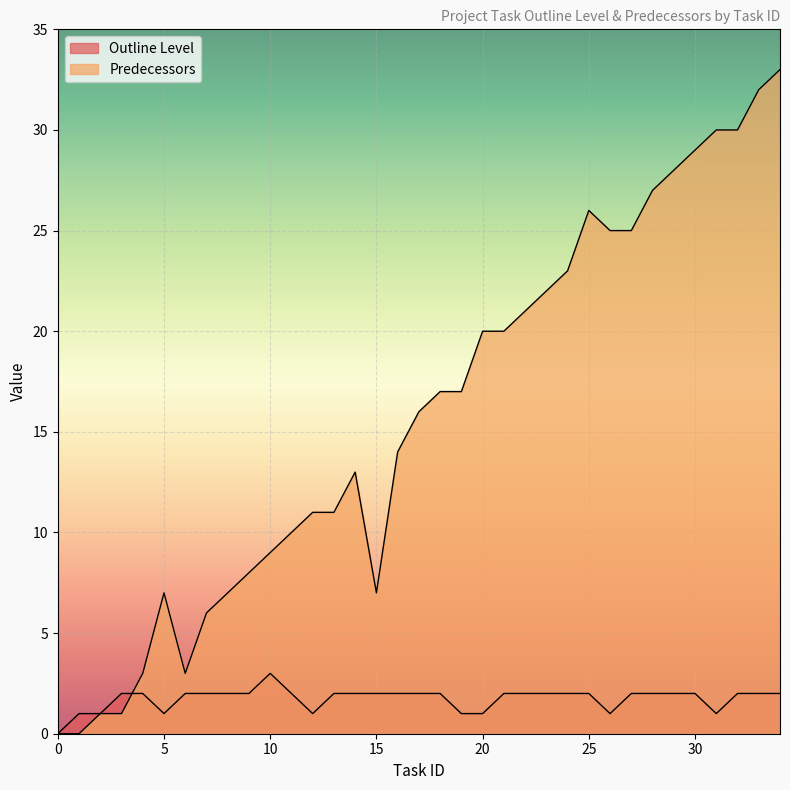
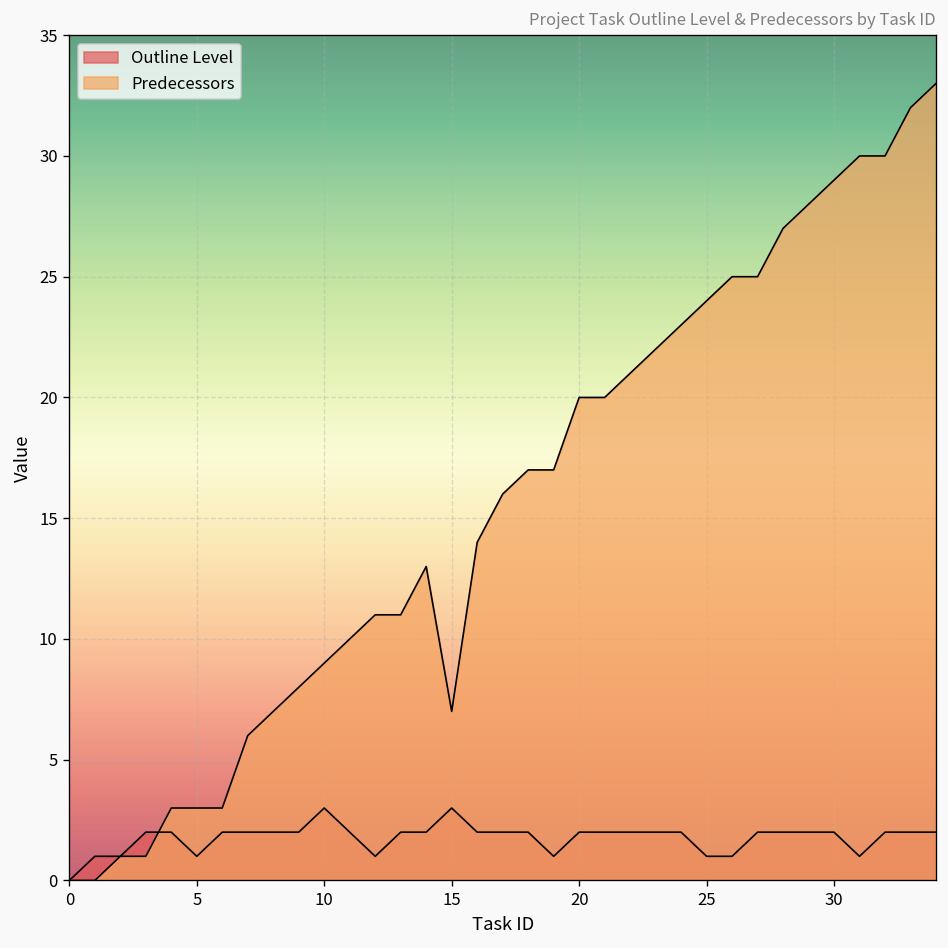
Predecessors, 5: 7 -> 3
Outline Level, 15: 2 -> 3
Outline Level, 20: 1 -> 2
Outline Level, 25: 2 -> 1
Predecessors, 25: 26 -> 24
